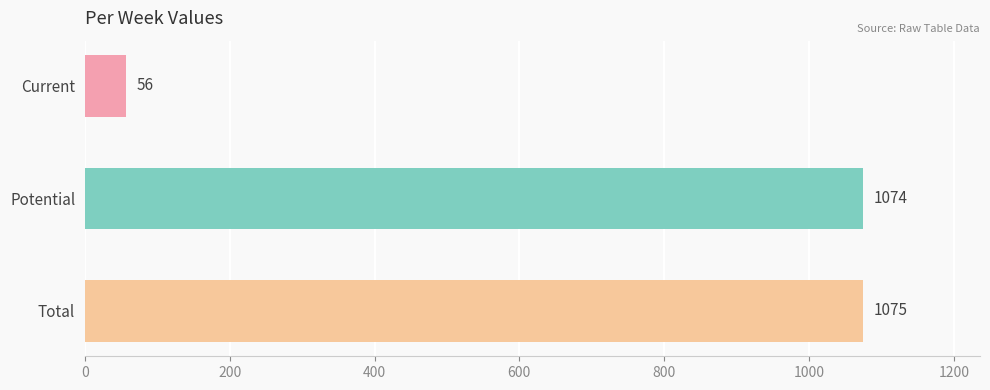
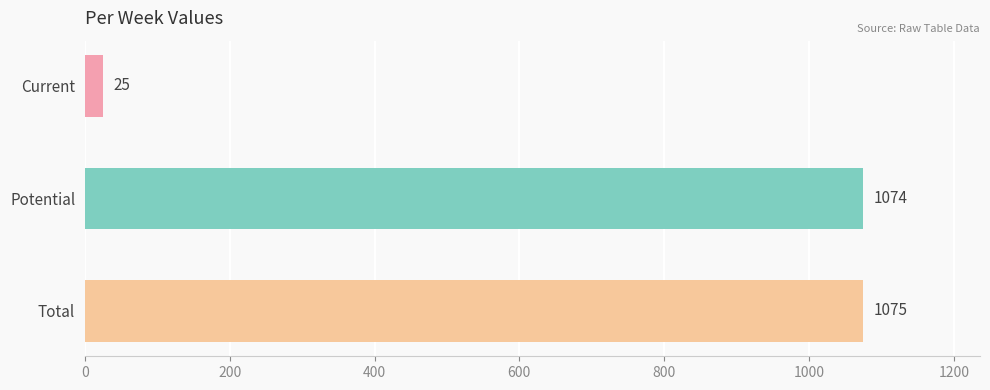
Current: 56 -> 25
